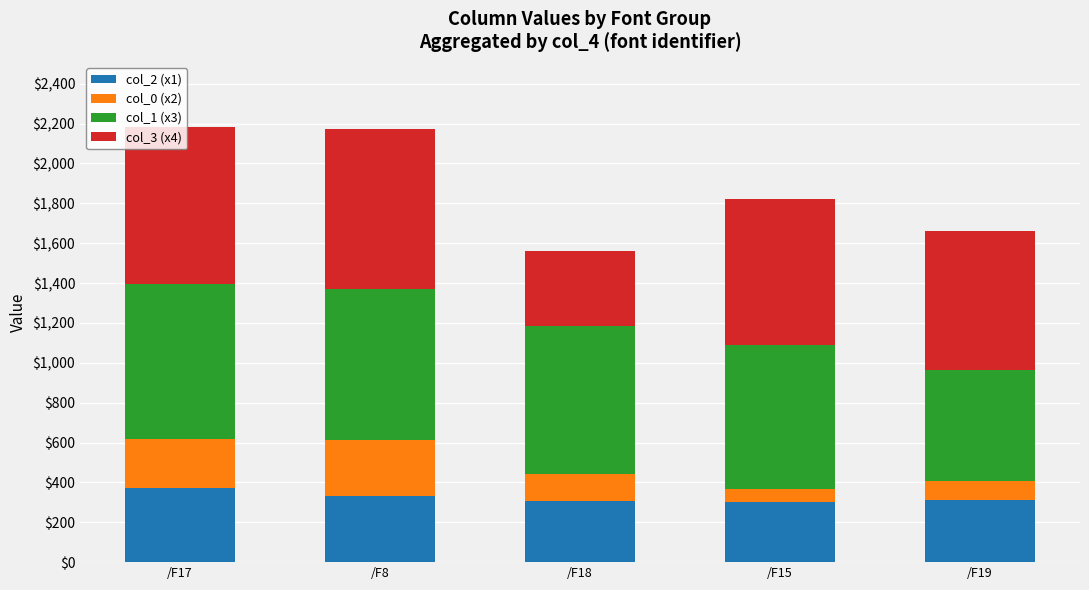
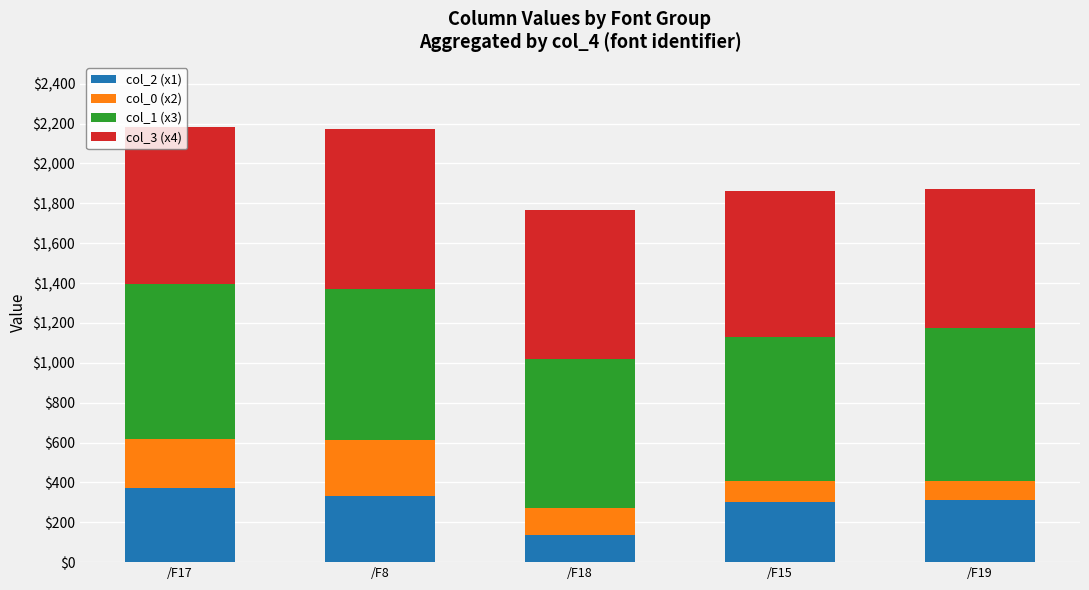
col_2 (x1), /F18: $310 -> $140
col_3 (x4), /F18: $370 -> $750
col_0 (x2), /F15: $70 -> $110
col_1 (x3), /F19: $560 -> $760
